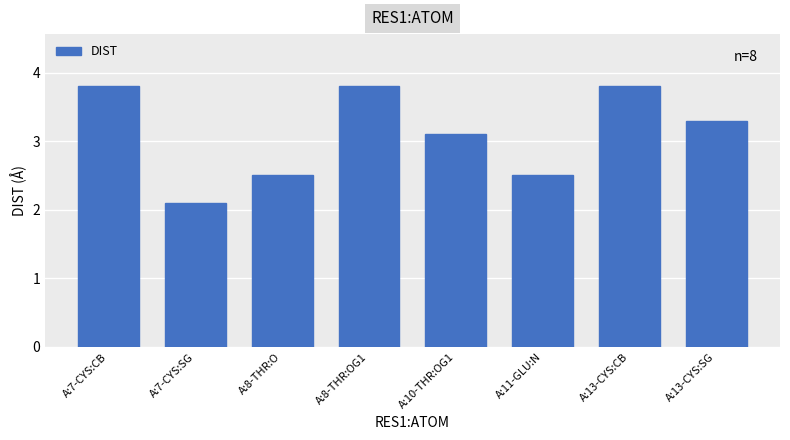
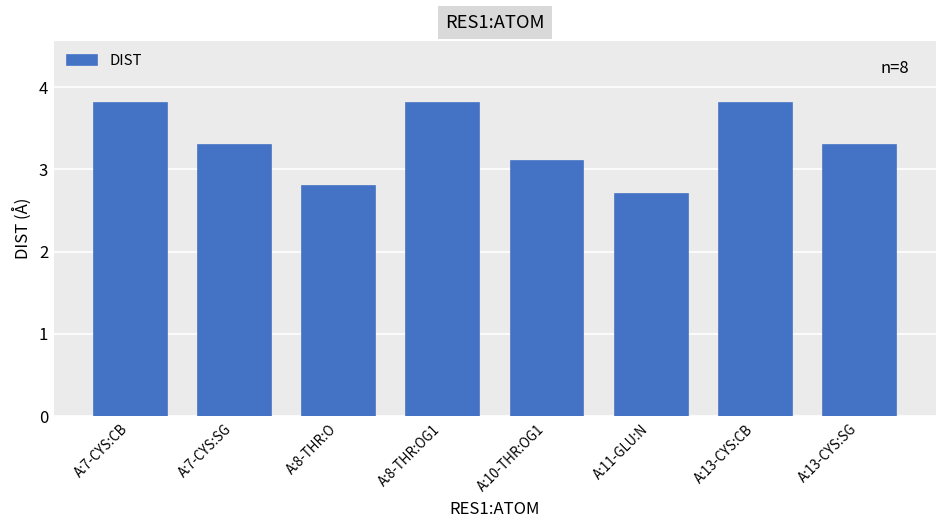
A:7-CYS:SG: 2.1 -> 3.3
A:8-THR:O: 2.5 -> 2.8
A:11-GLU:N: 2.5 -> 2.7
